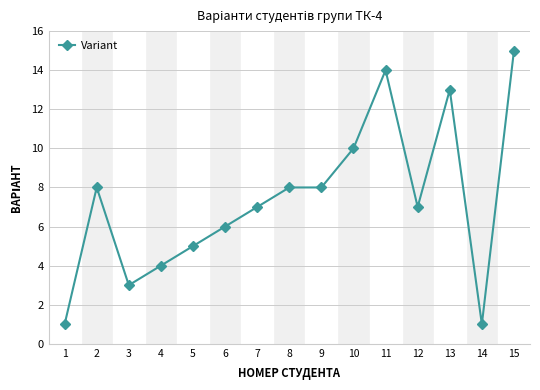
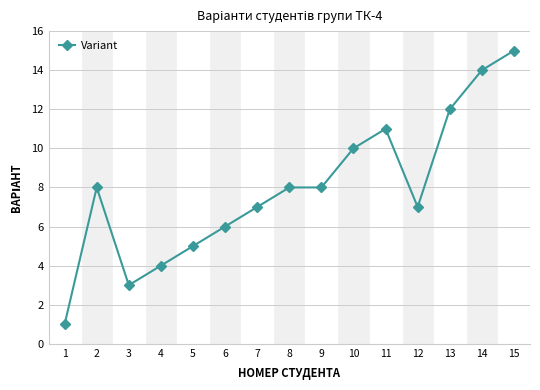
11: 14 -> 11
13: 13 -> 12
14: 1 -> 14
